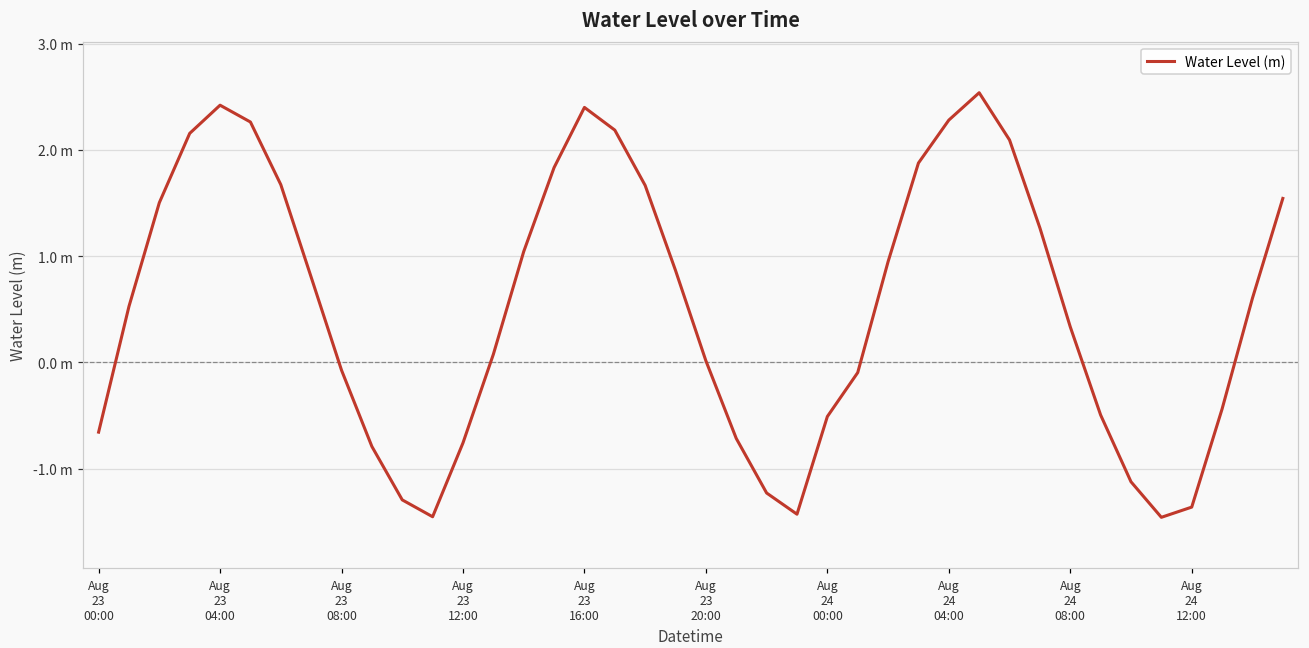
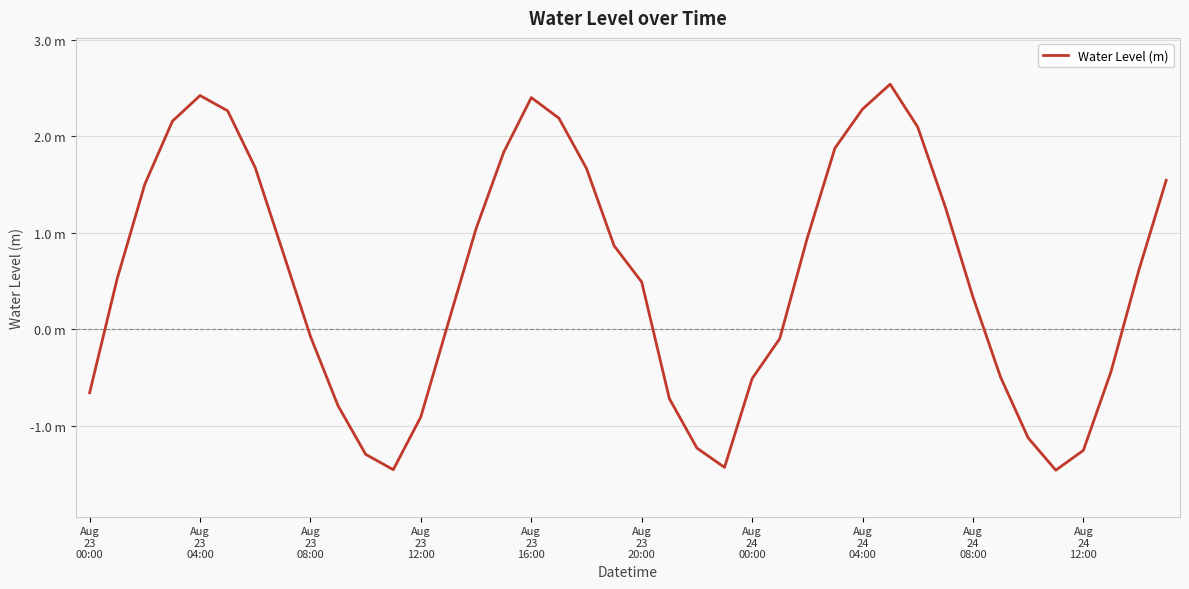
Aug 23 12:00: -0.8 m -> -0.9 m
Aug 23 20:00: 0.0 m -> 0.5 m
Aug 24 12:00: -1.4 m -> -1.3 m
